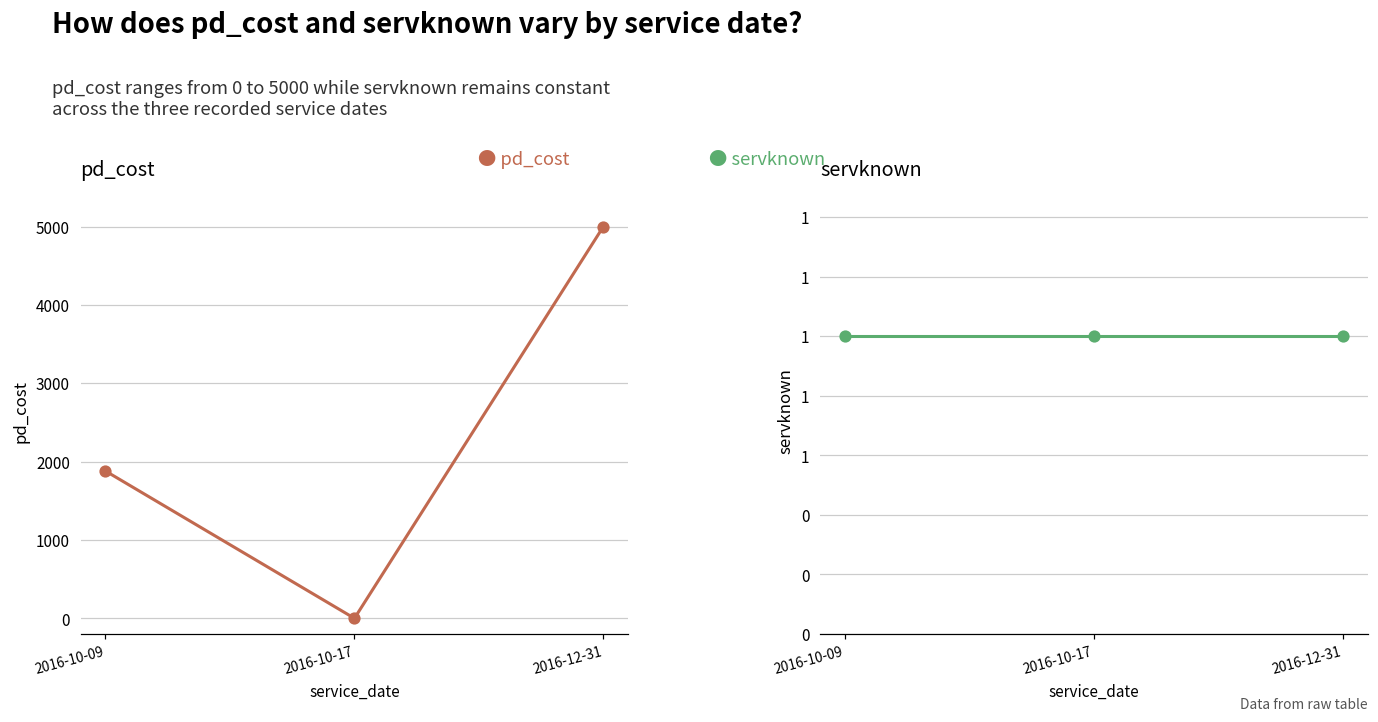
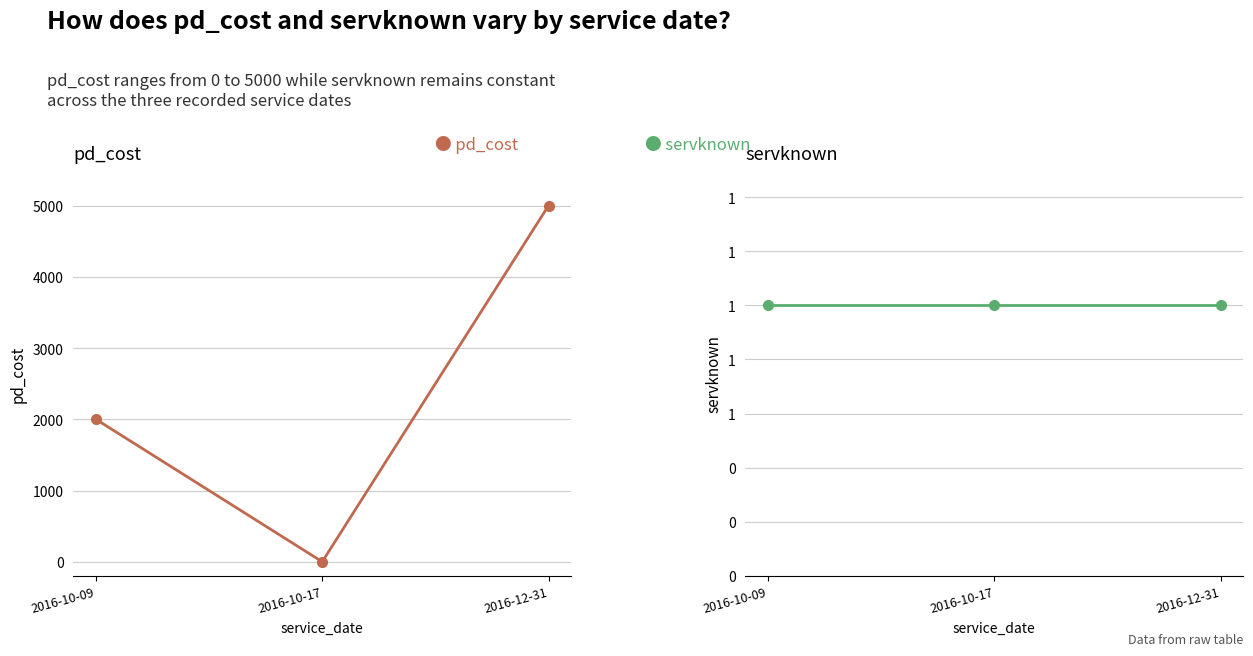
pd_cost, 2016-10-09: 1900 -> 2000
